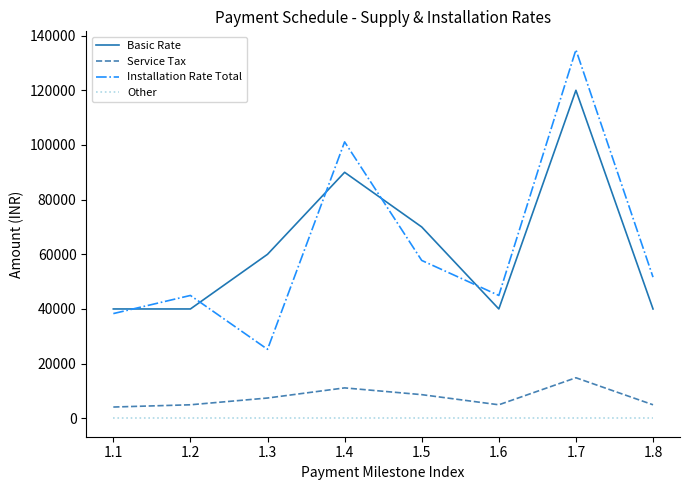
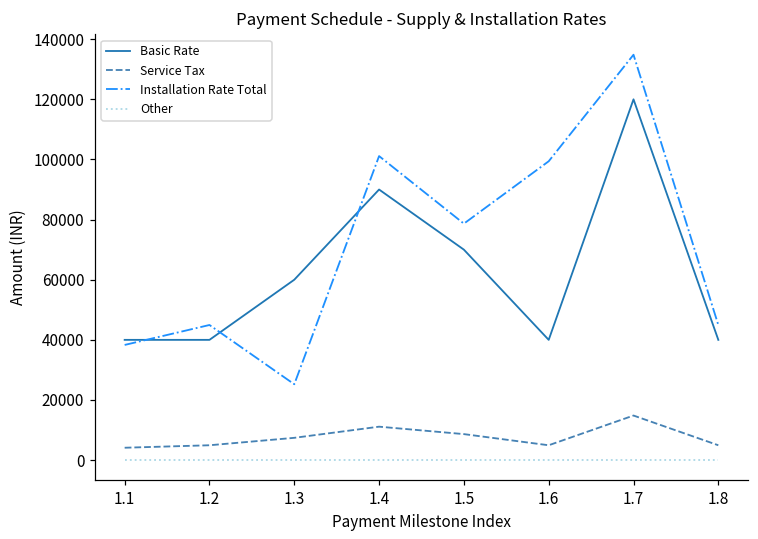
Installation Rate Total, 1.5: 58000 -> 79000
Installation Rate Total, 1.6: 45000 -> 99000
Installation Rate Total, 1.8: 52000 -> 45000
